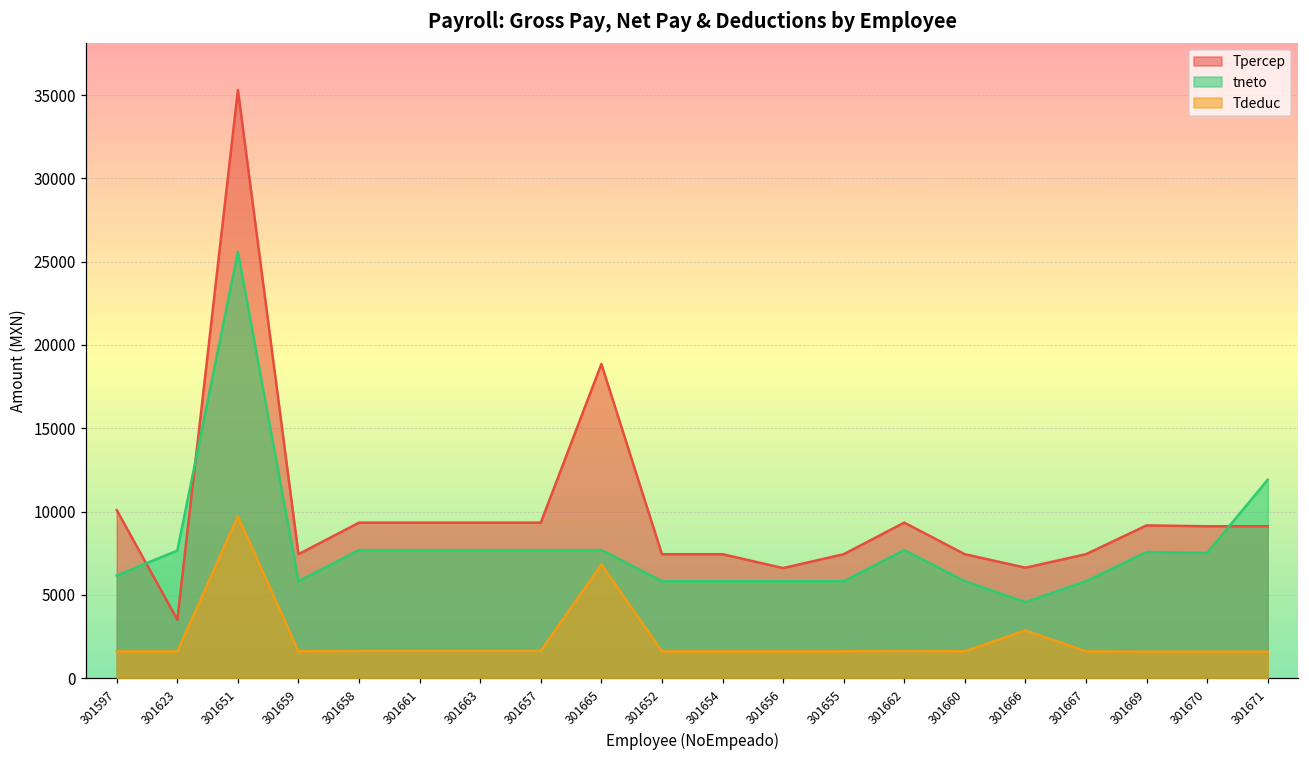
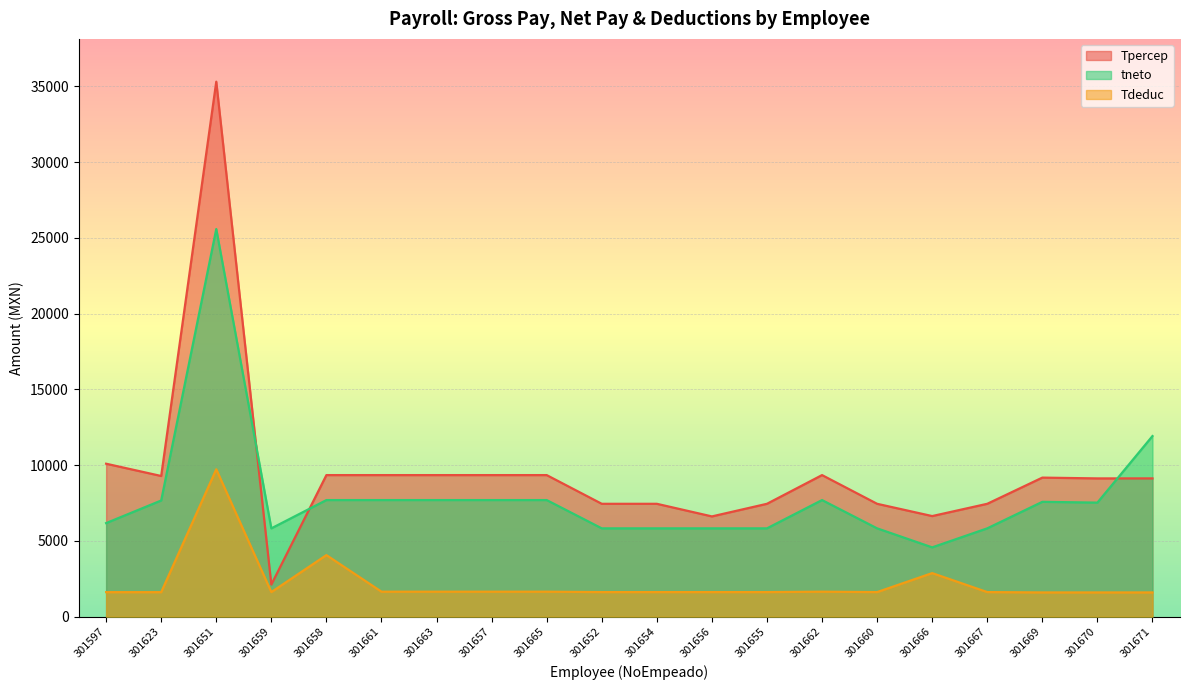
Tpercep, 301623: 3500 -> 9300
Tpercep, 301659: 7400 -> 2100
Tdeduc, 301658: 1600 -> 4100
Tpercep, 301665: 18900 -> 9300
Tdeduc, 301665: 6800 -> 1600
